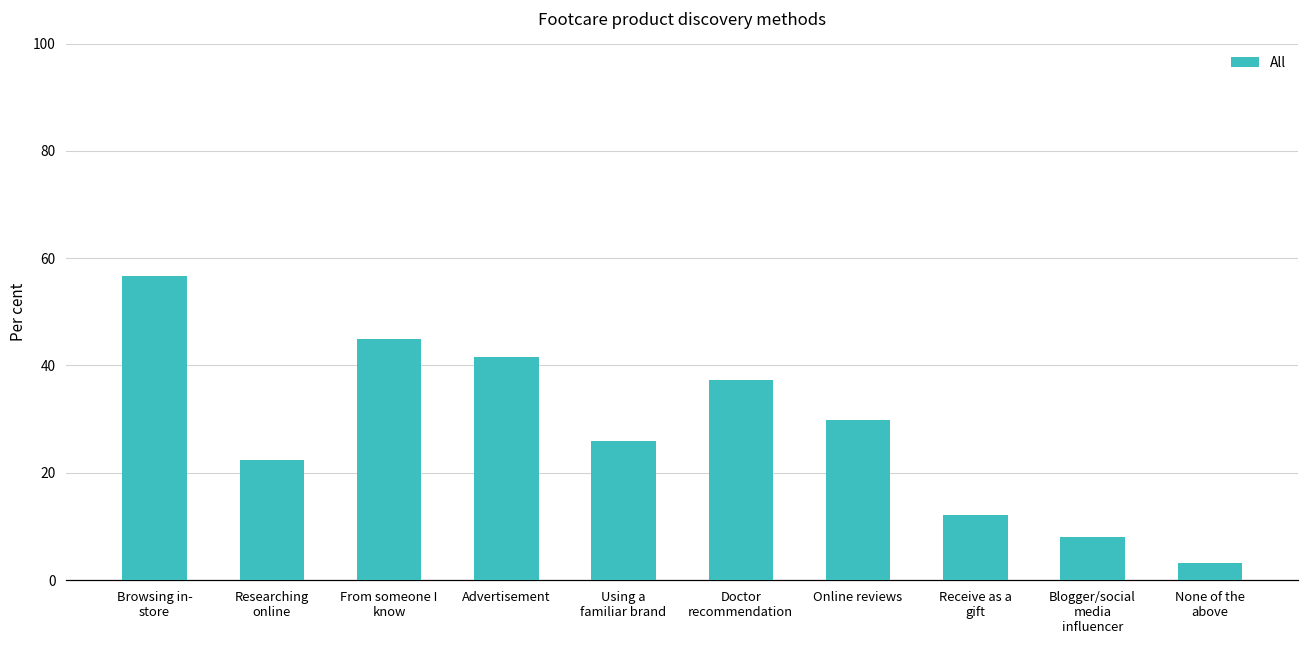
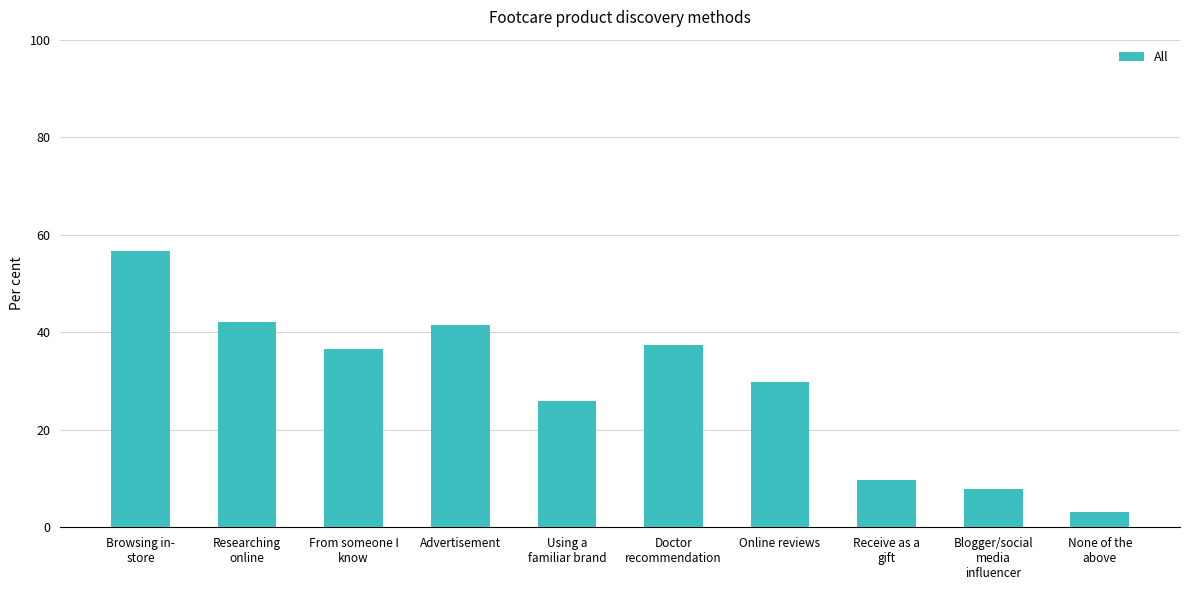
Researching online: 22 -> 42
From someone I know: 45 -> 37
Receive as a gift: 12 -> 10
